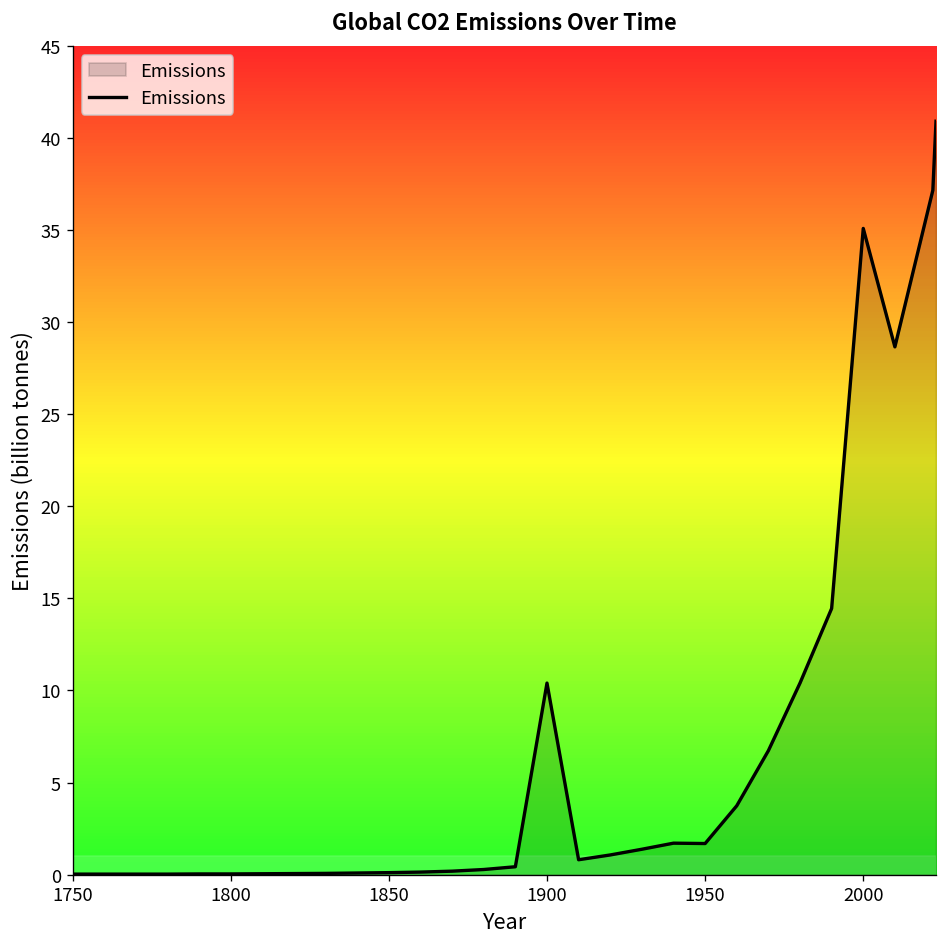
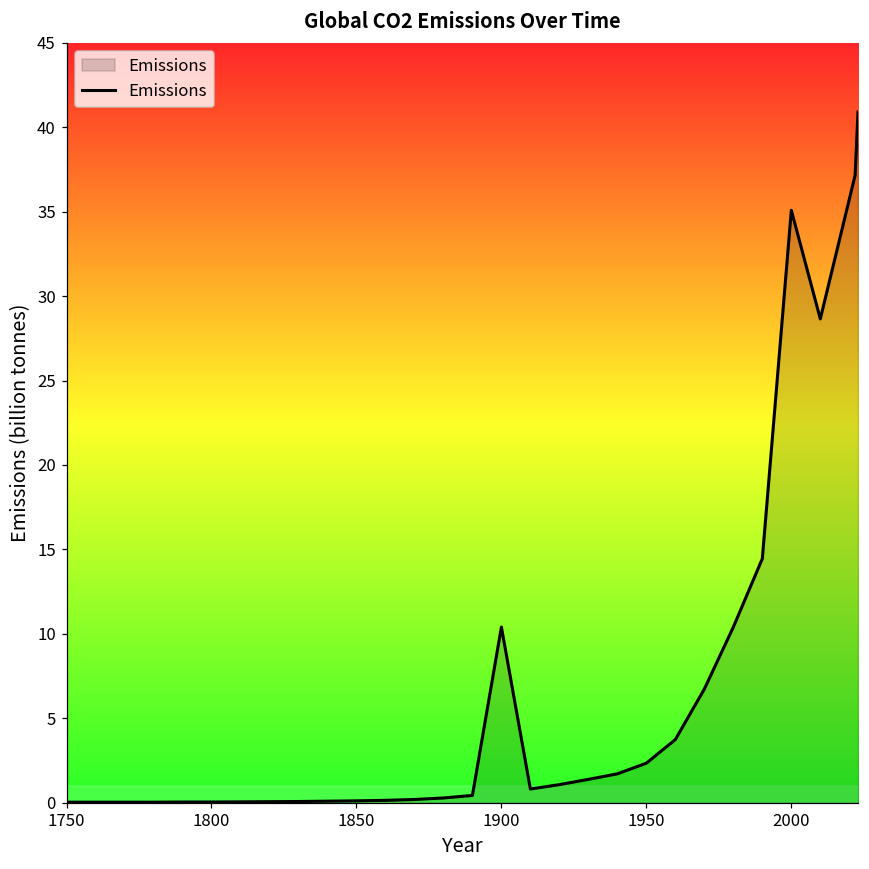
1950: 1.7 -> 2.3
